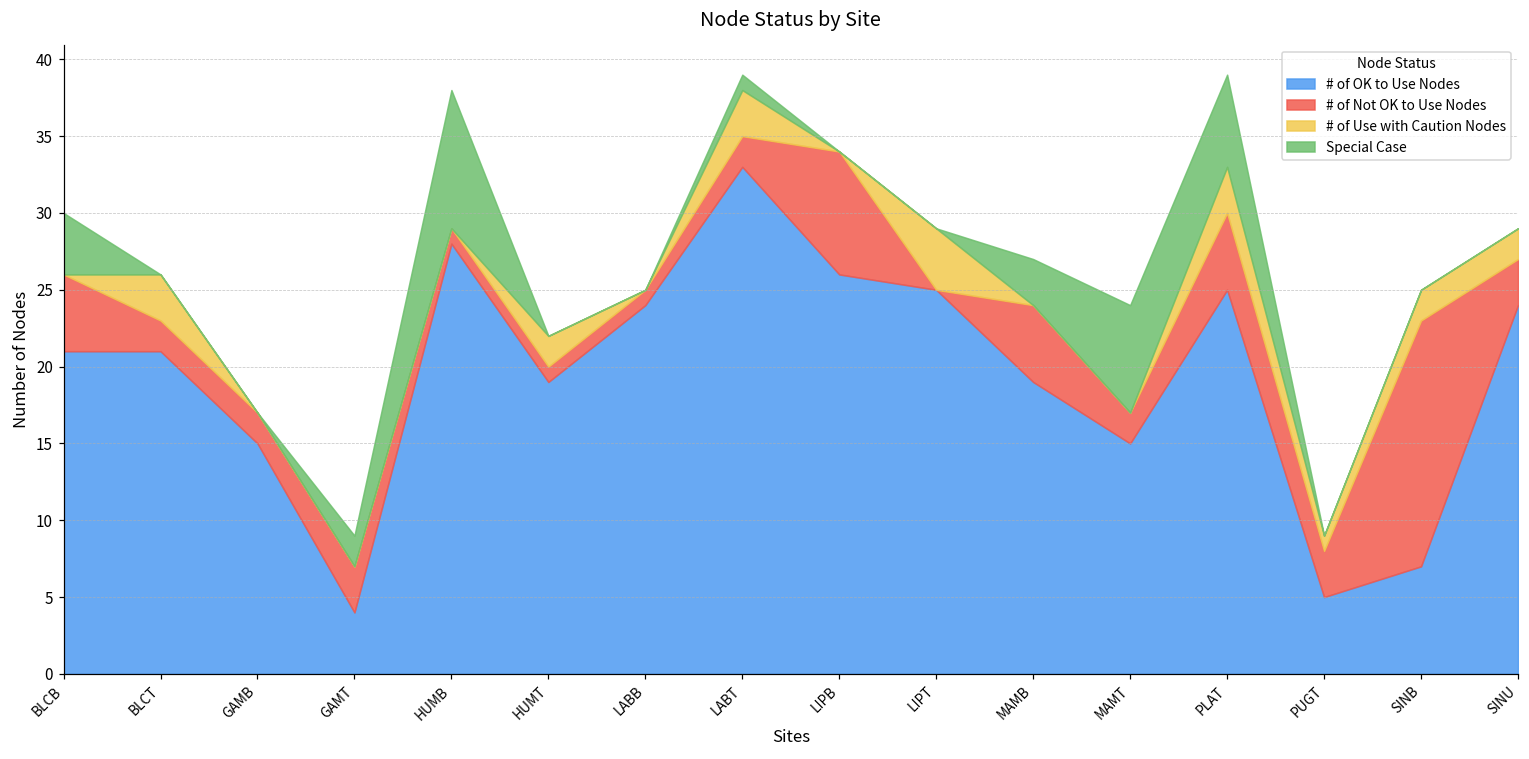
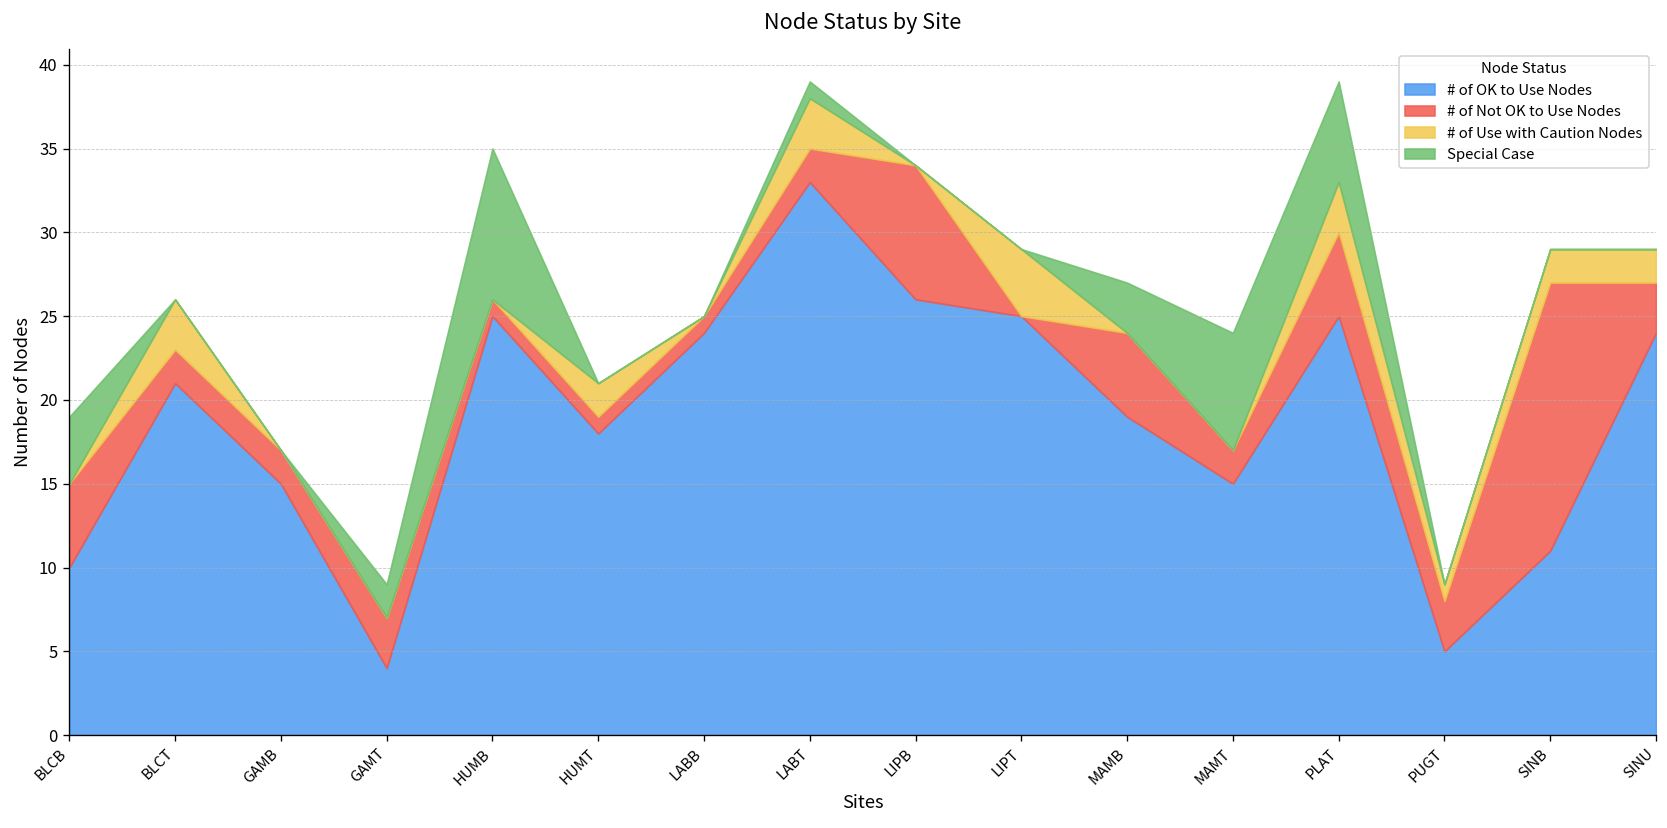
# of OK to Use Nodes, BLCB: 21 -> 10
# of OK to Use Nodes, HUMB: 28 -> 25
# of OK to Use Nodes, HUMT: 19 -> 18
# of OK to Use Nodes, SINB: 7 -> 11
